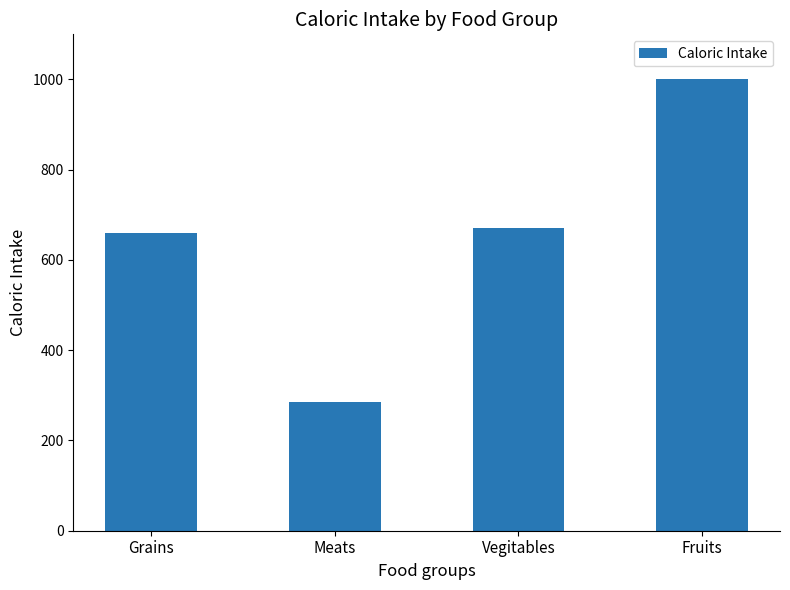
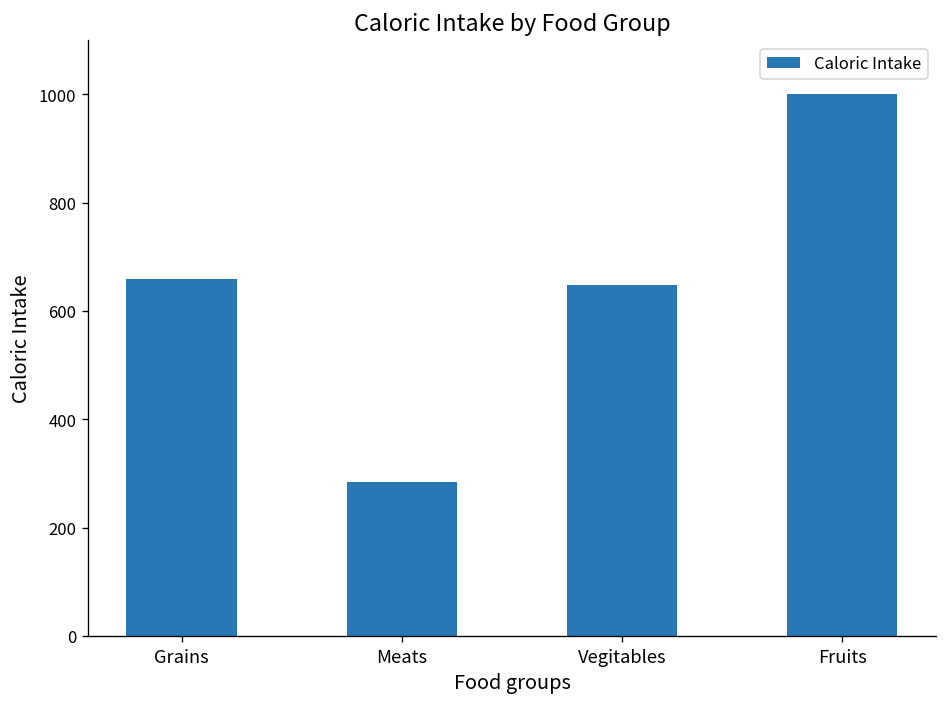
Vegitables: 670 -> 650
